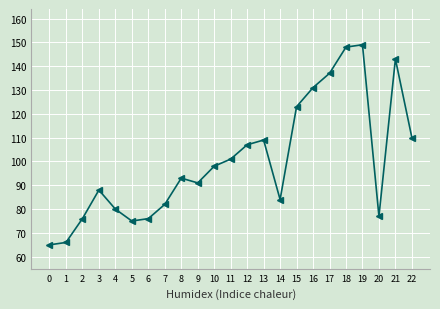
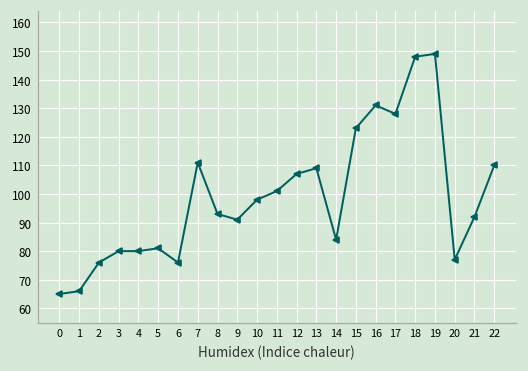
3: 88 -> 80
5: 75 -> 81
7: 82 -> 111
17: 137 -> 128
21: 143 -> 92
